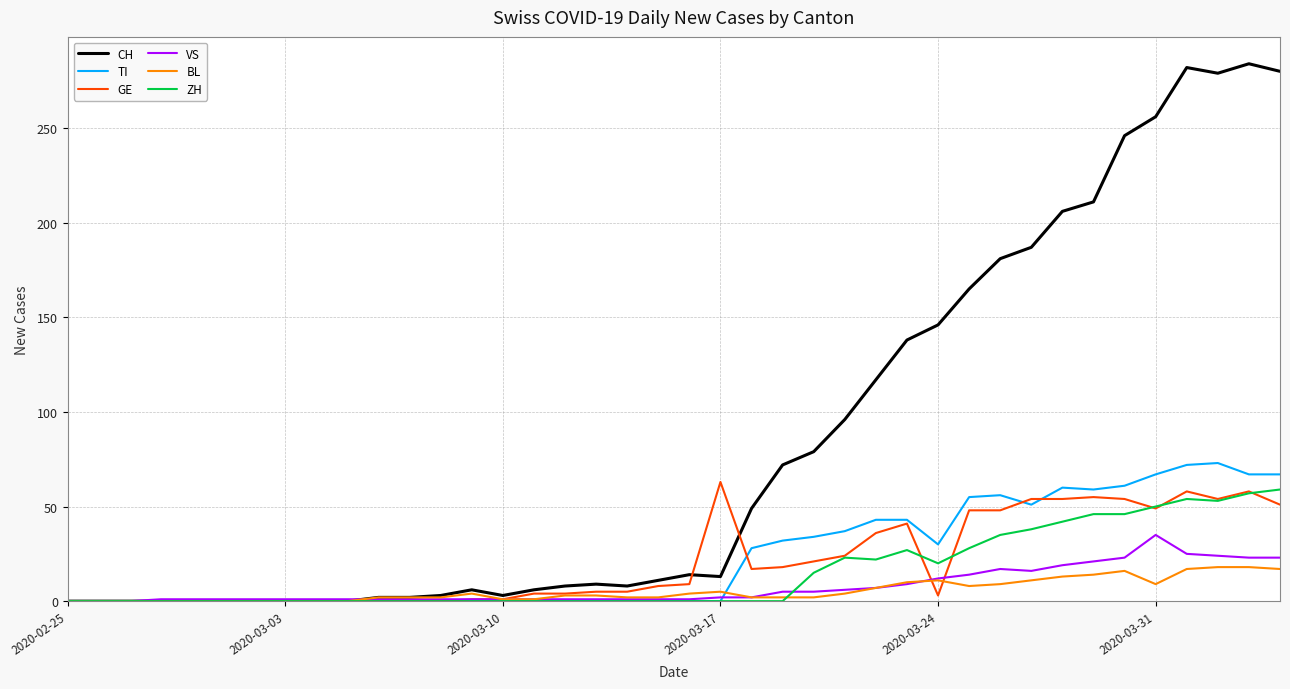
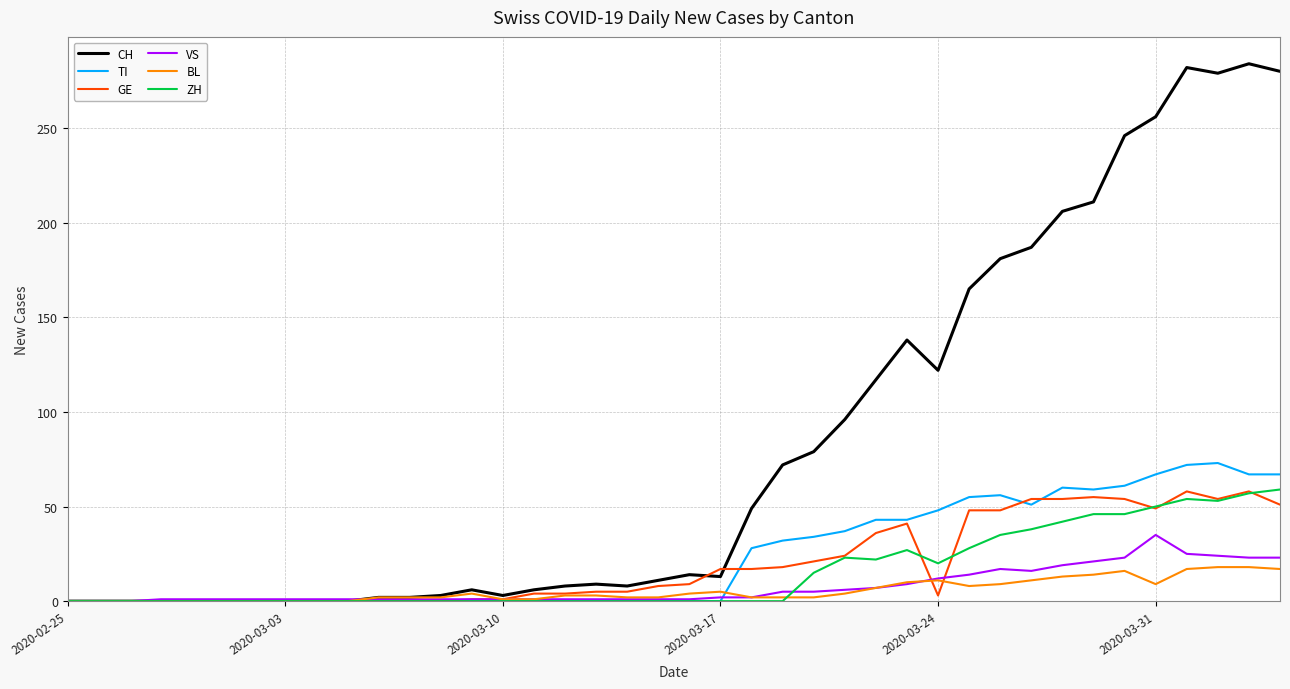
GE, 2020-03-17: 63 -> 17
CH, 2020-03-24: 146 -> 122
TI, 2020-03-24: 30 -> 48
